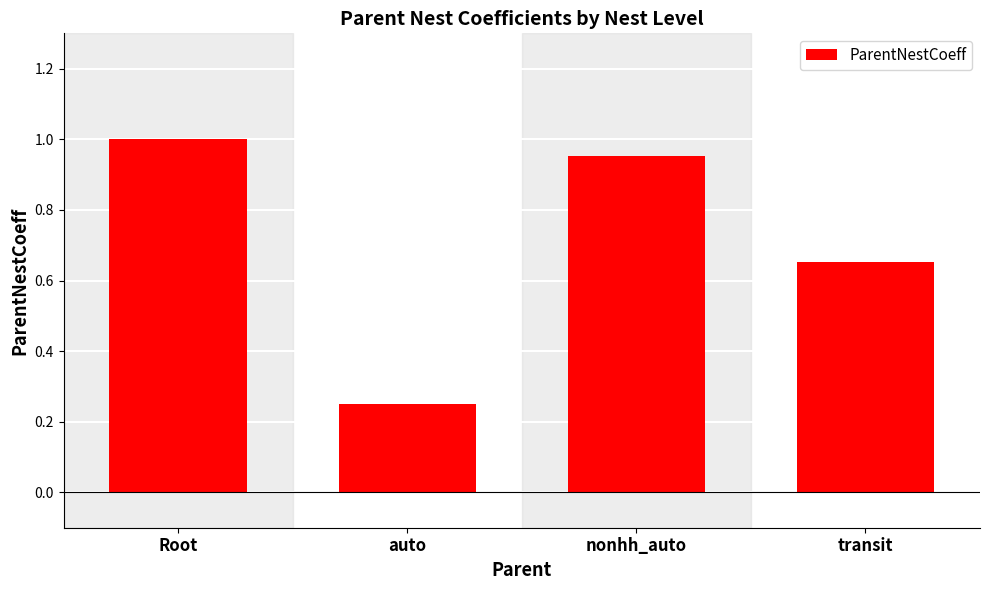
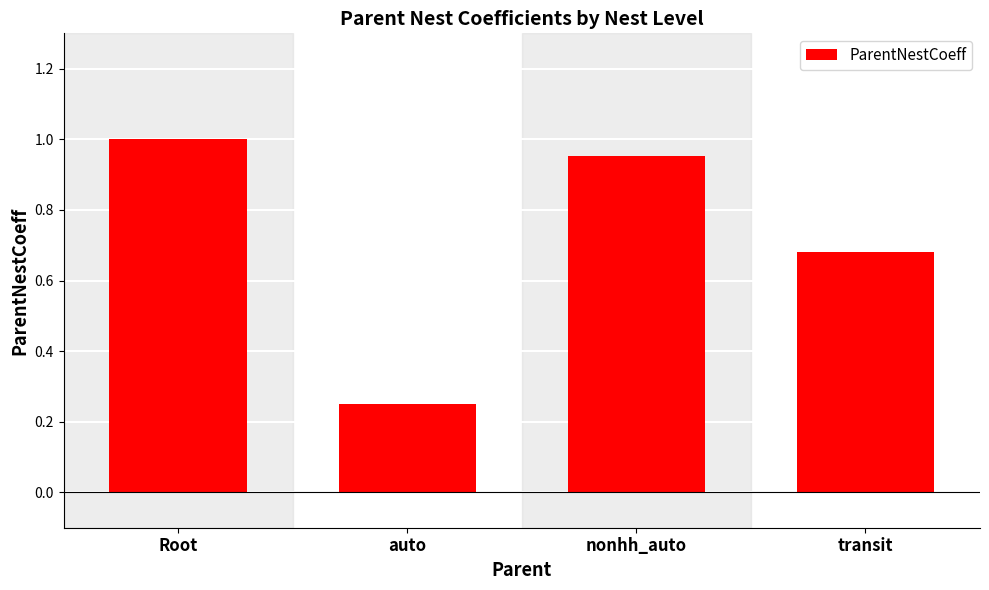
transit: 0.65 -> 0.68
